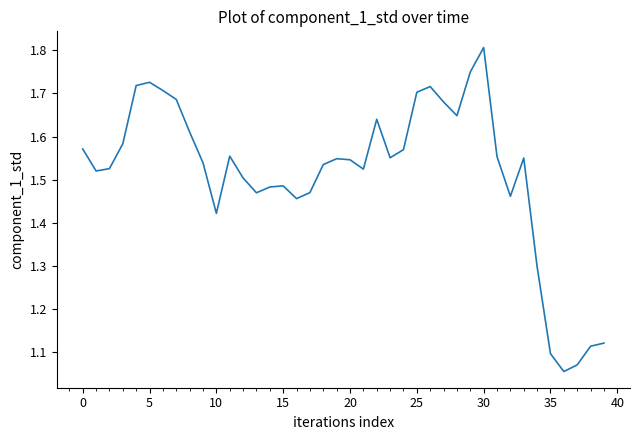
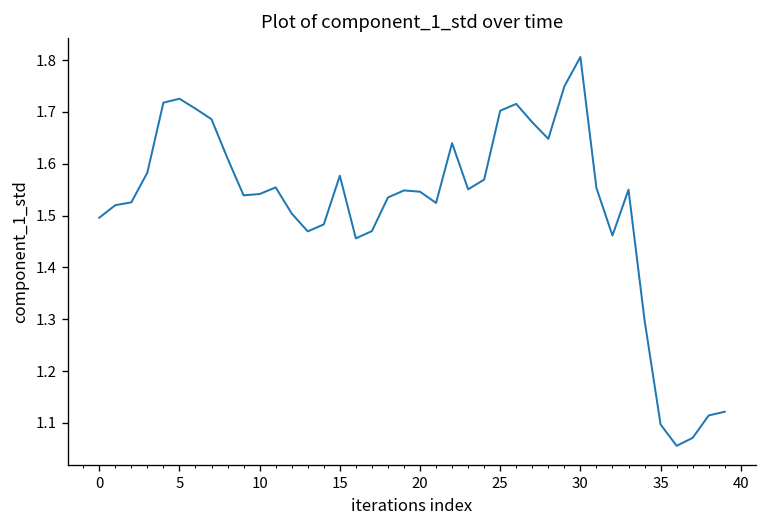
0: 1.57 -> 1.50
10: 1.42 -> 1.54
15: 1.49 -> 1.58
